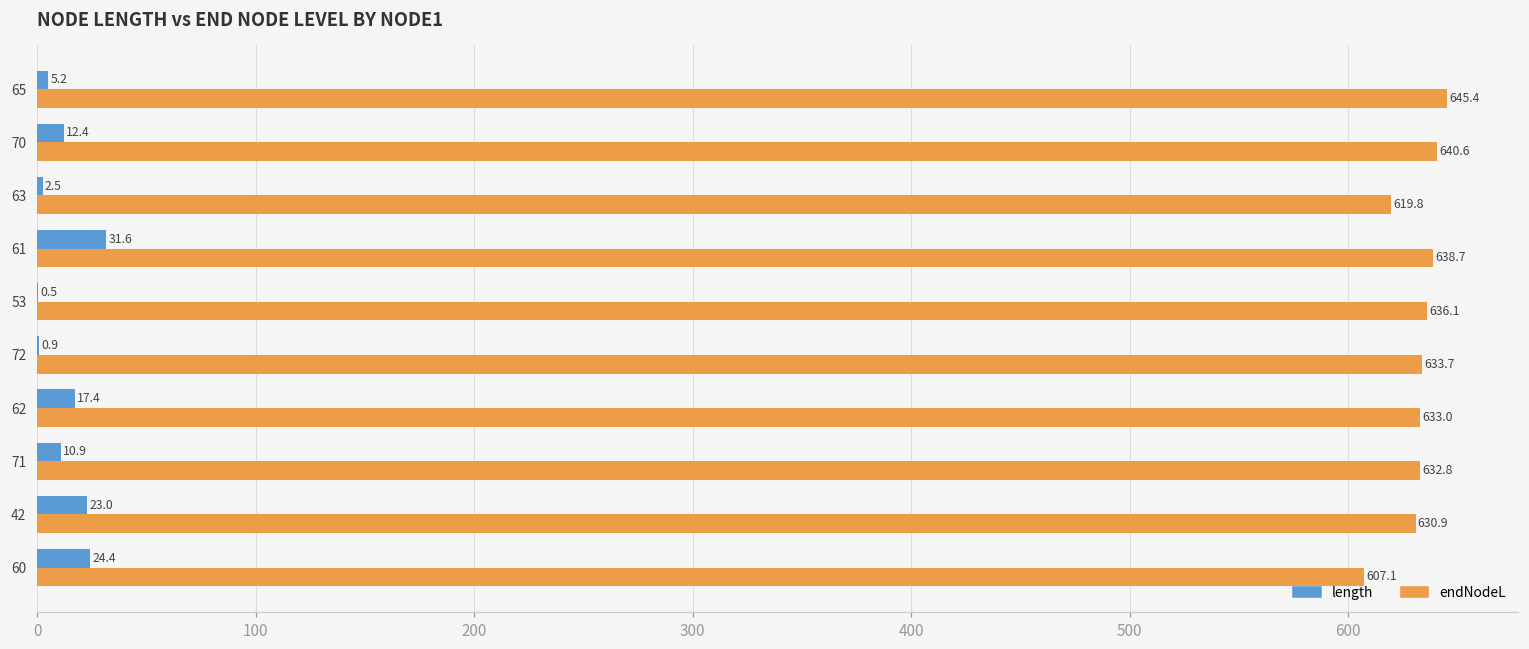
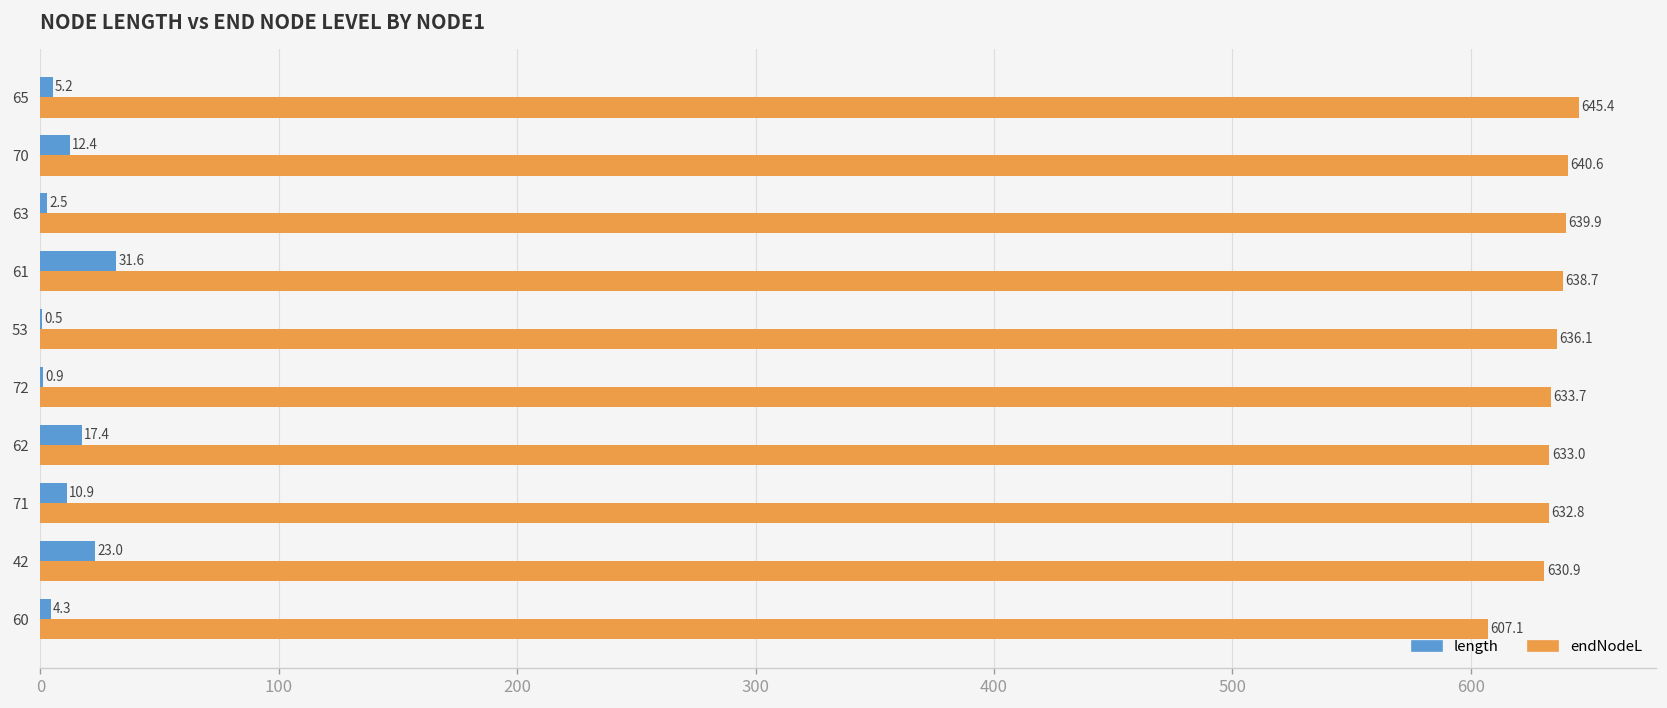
endNodeL, 63: 619.8 -> 639.9
length, 60: 24.4 -> 4.3
